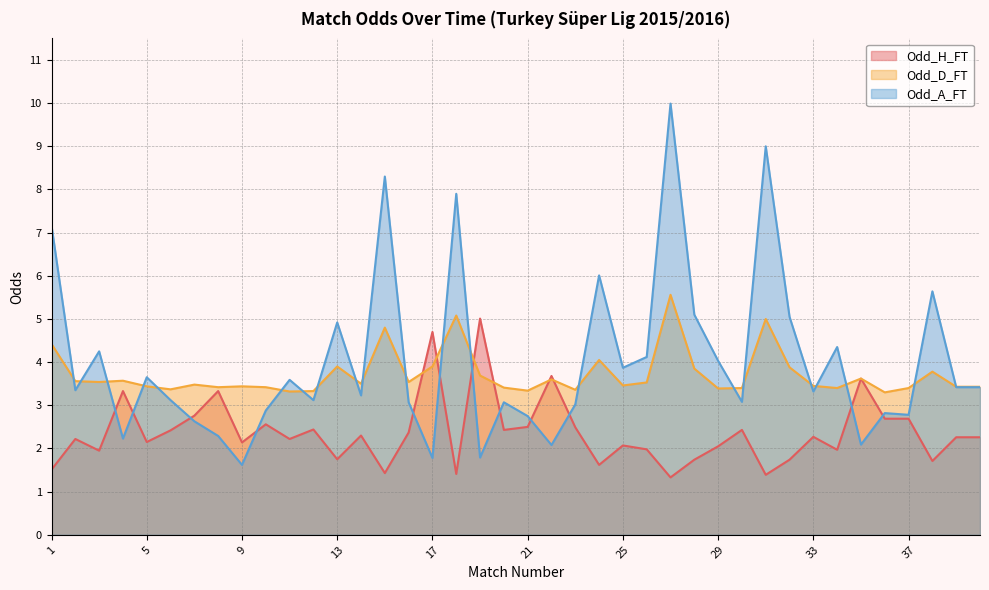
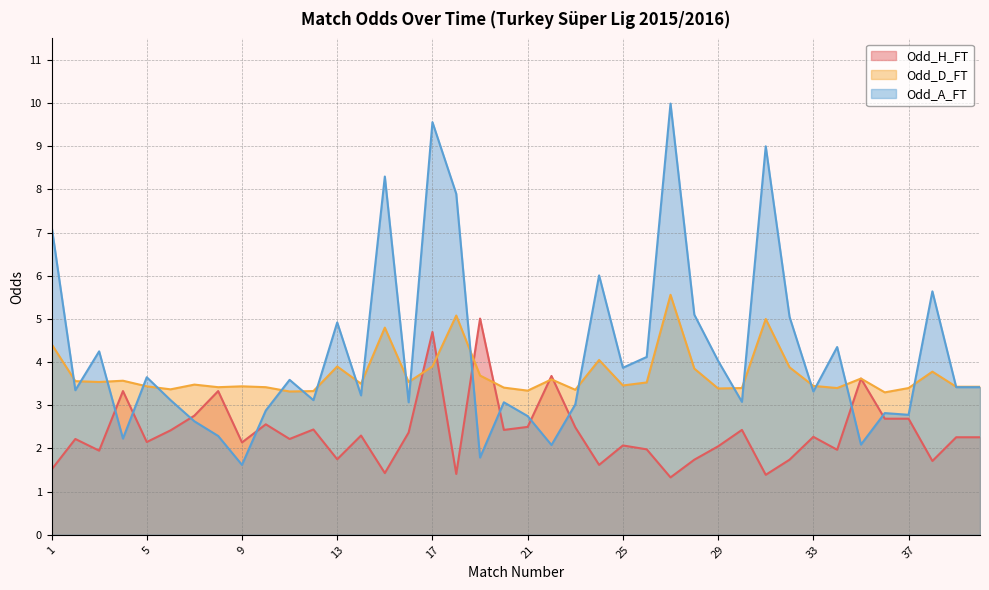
Odd_A_FT, 17: 1.8 -> 9.6
